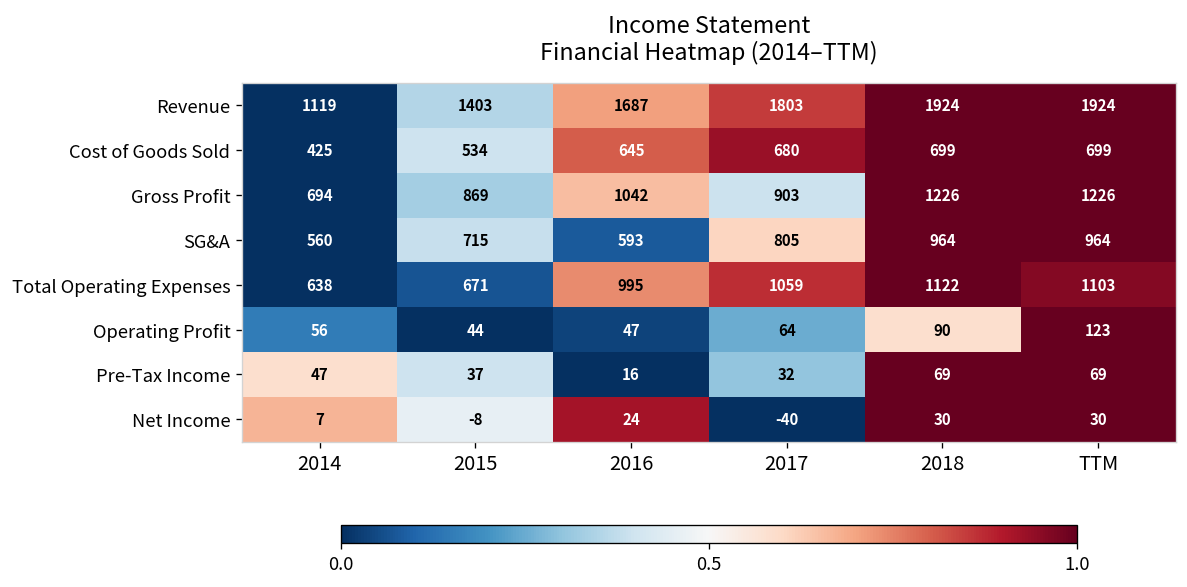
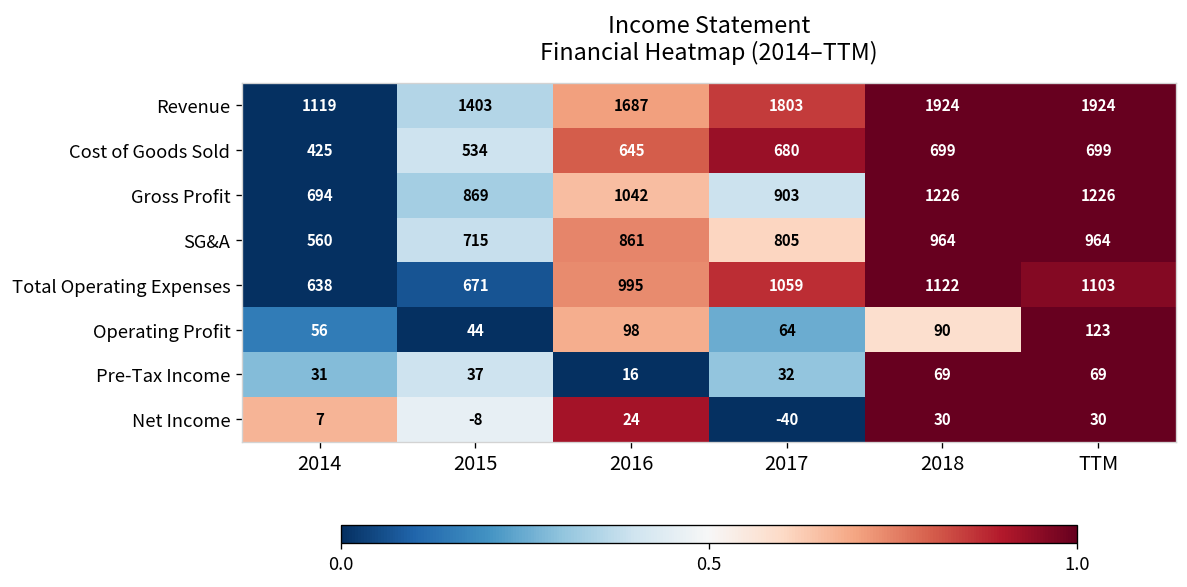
SG&A, 2016: 593 -> 861
Operating Profit, 2016: 47 -> 98
Pre-Tax Income, 2014: 47 -> 31
